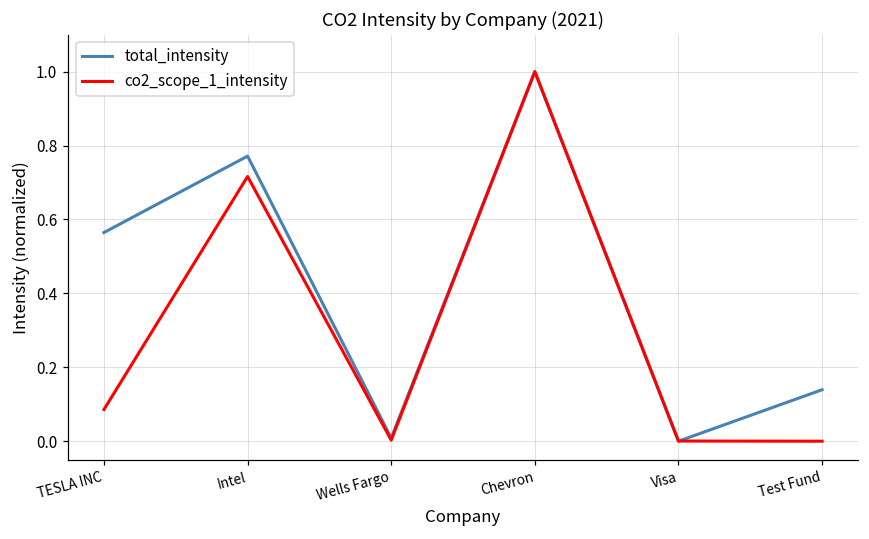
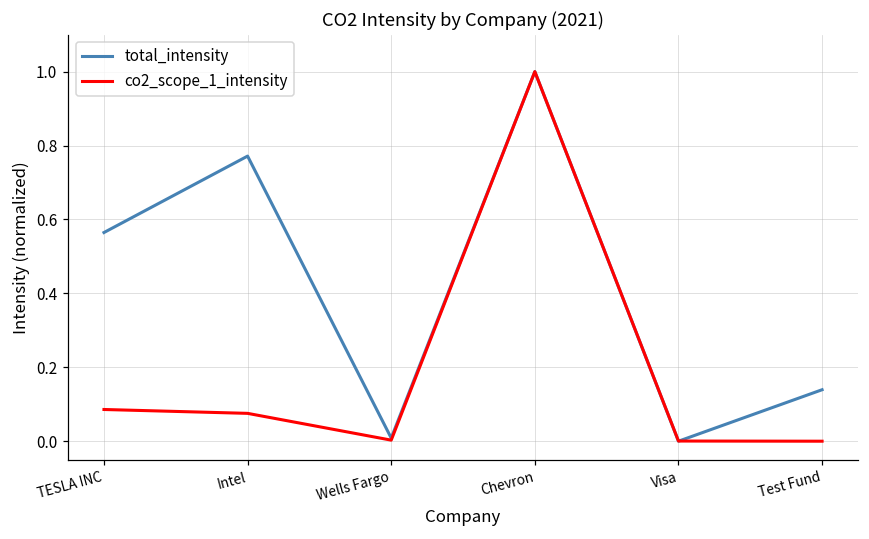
co2_scope_1_intensity, Intel: 0.72 -> 0.08
